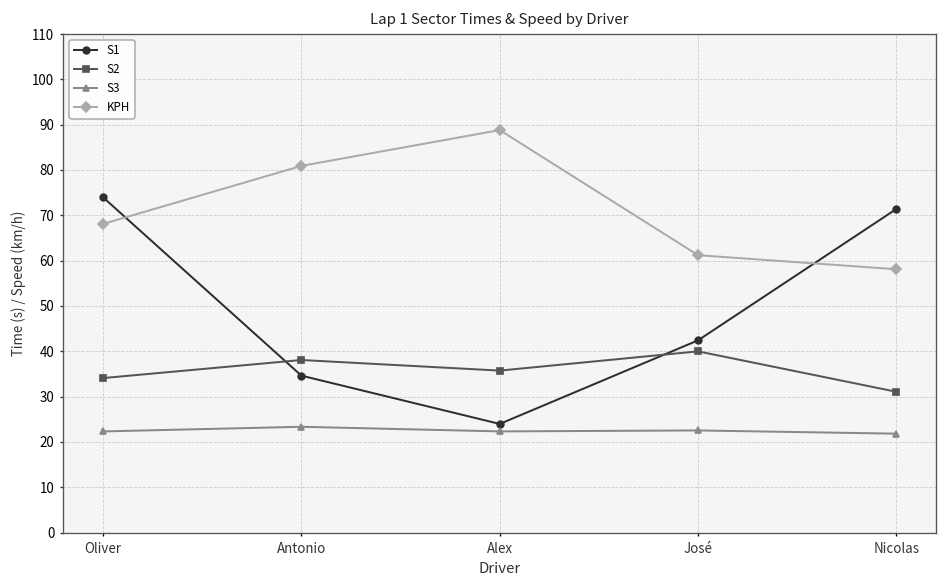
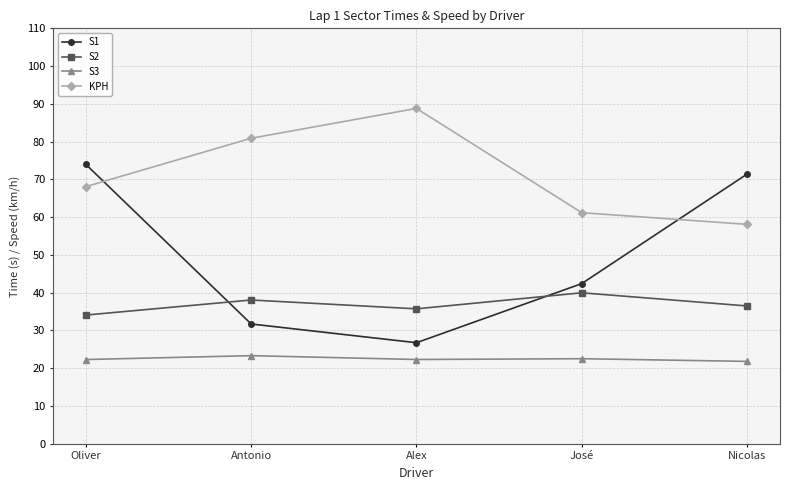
S1, Antonio: 35 -> 32
S1, Alex: 24 -> 27
S2, Nicolas: 31 -> 37
